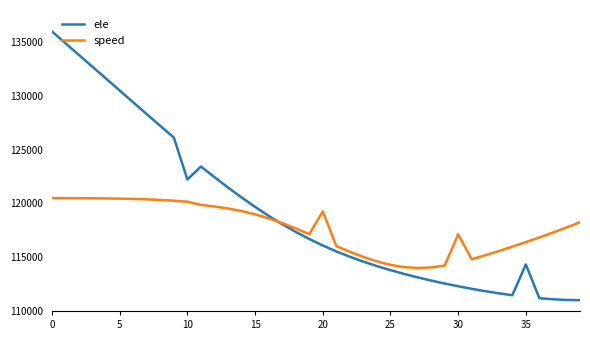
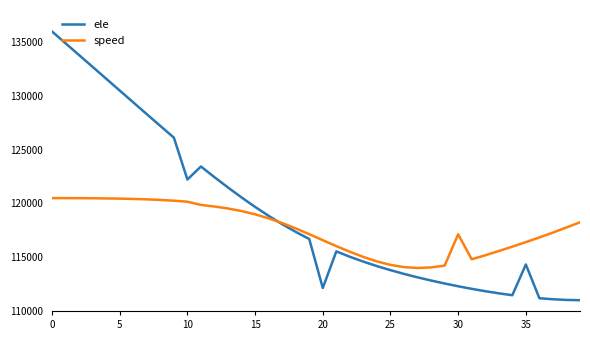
ele, 20: 116100 -> 112100
speed, 20: 119300 -> 116600
